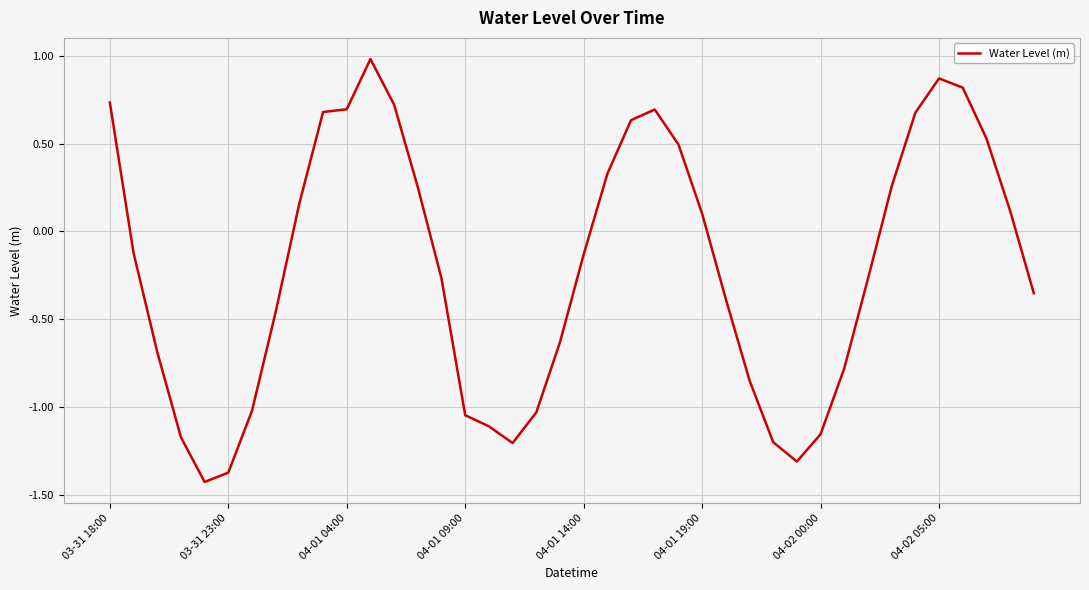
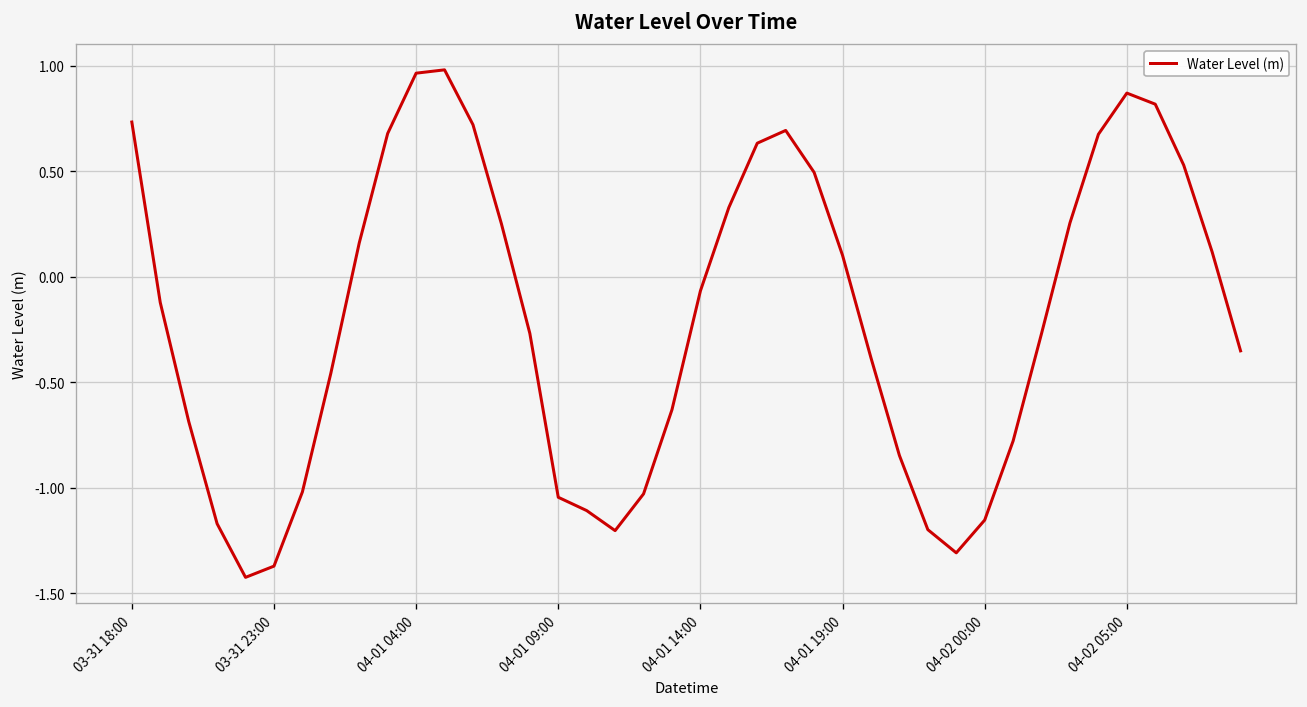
04-01 04:00: 0.69 -> 0.96
04-01 14:00: -0.13 -> -0.07
